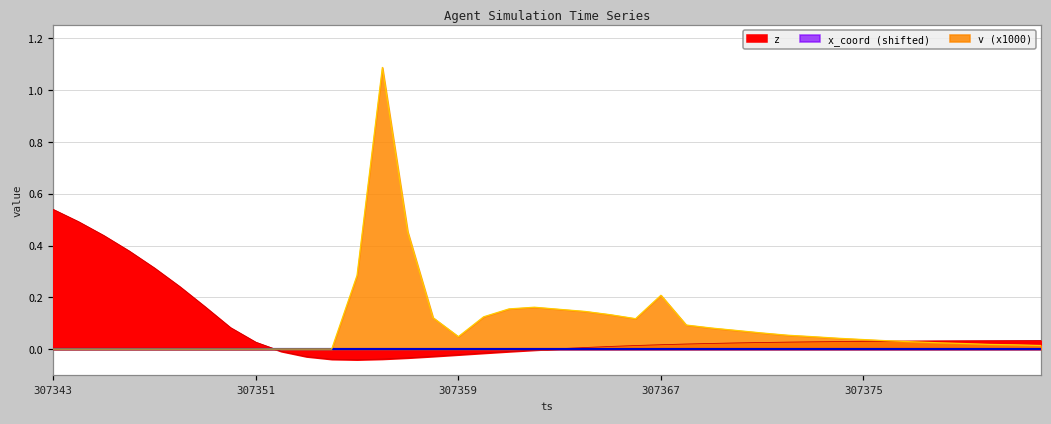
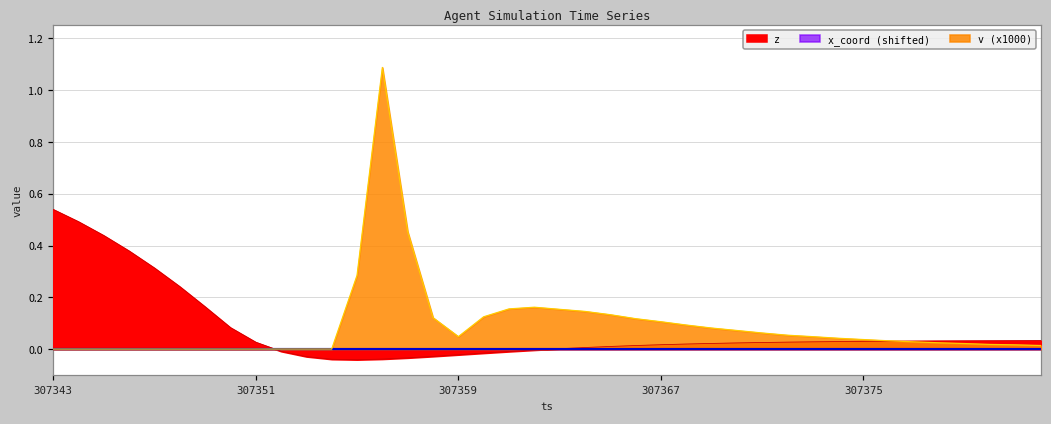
v (x1000), 307367: 0.21 -> 0.11
